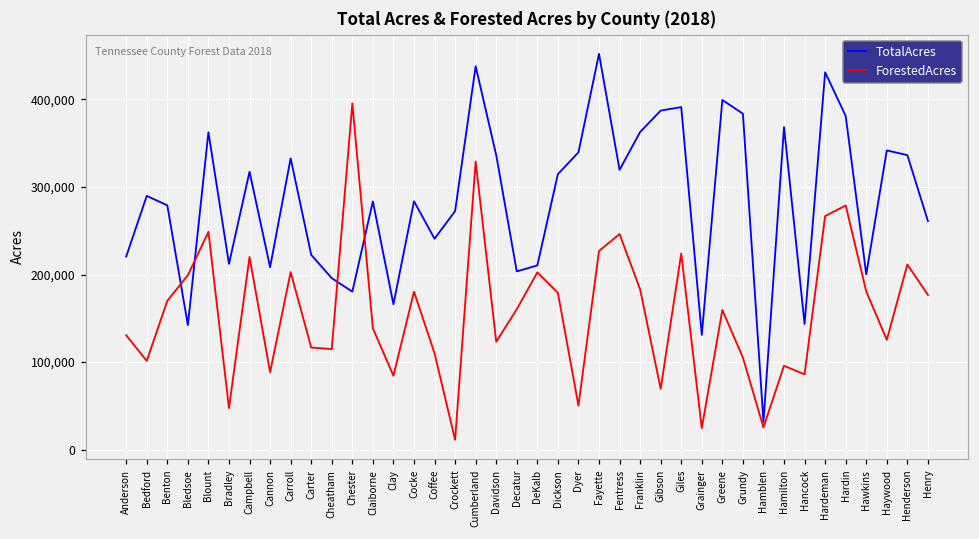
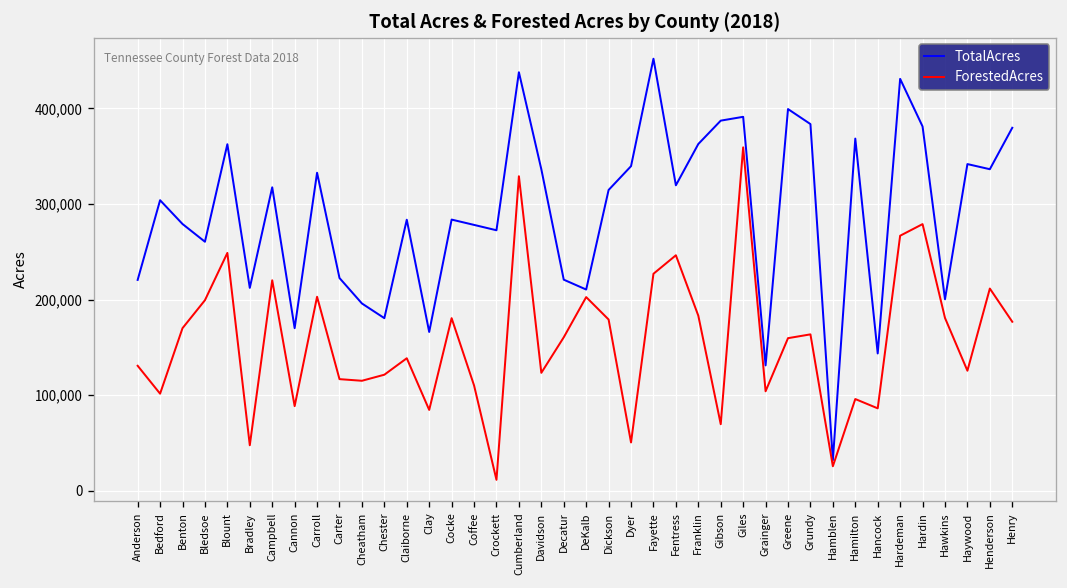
TotalAcres, Bedford: 290,000 -> 300,000
TotalAcres, Bledsoe: 140,000 -> 260,000
TotalAcres, Cannon: 210,000 -> 170,000
ForestedAcres, Chester: 400,000 -> 120,000
TotalAcres, Coffee: 240,000 -> 280,000
TotalAcres, Decatur: 200,000 -> 220,000
ForestedAcres, Giles: 220,000 -> 360,000
ForestedAcres, Grainger: 20,000 -> 100,000
ForestedAcres, Grundy: 110,000 -> 160,000
TotalAcres, Henry: 260,000 -> 380,000
